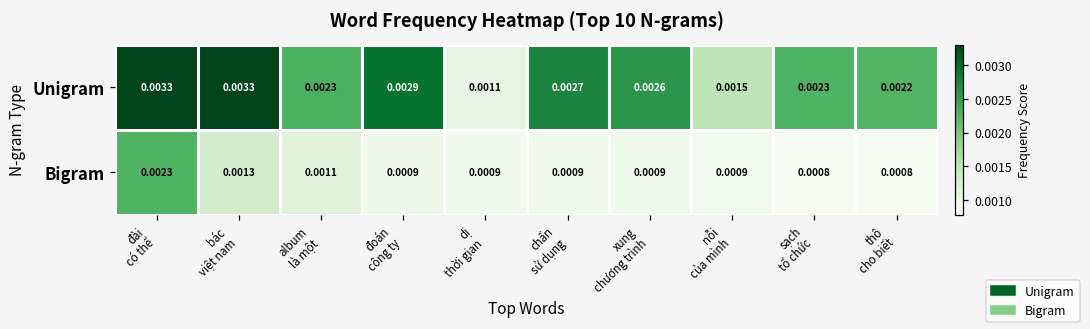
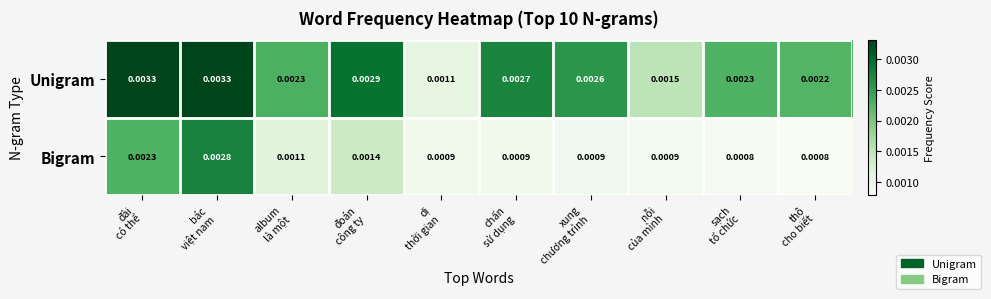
Bigram, bác việt nam: 0.0013 -> 0.0028
Bigram, đoán công ty: 0.0009 -> 0.0014
